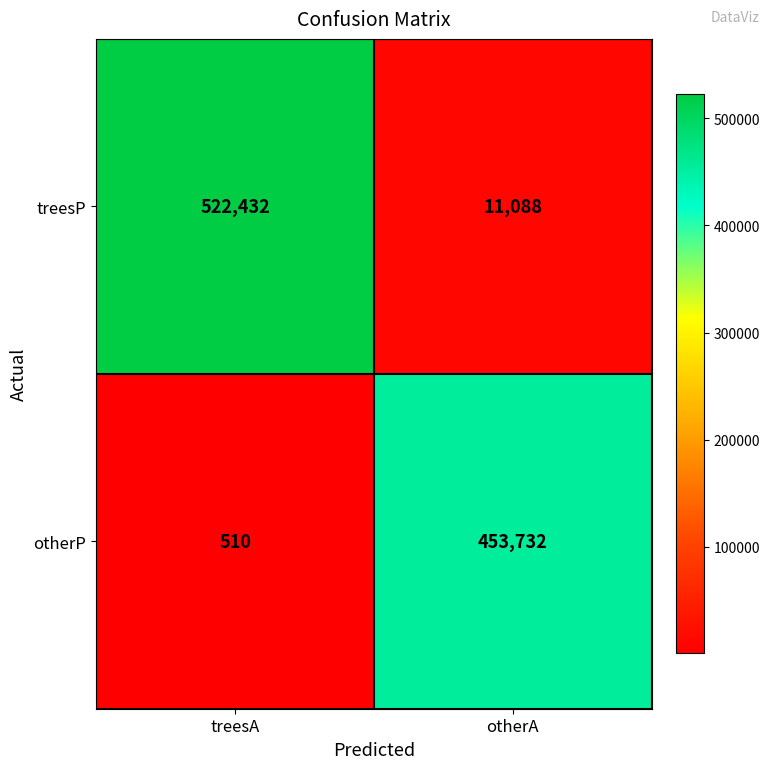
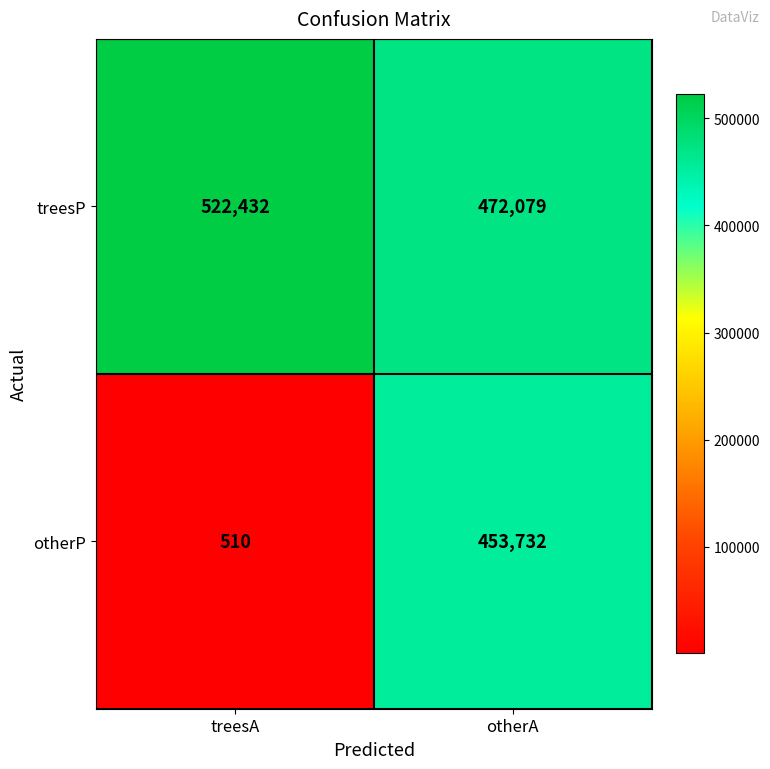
treesP, otherA: 11,088 -> 472,079
